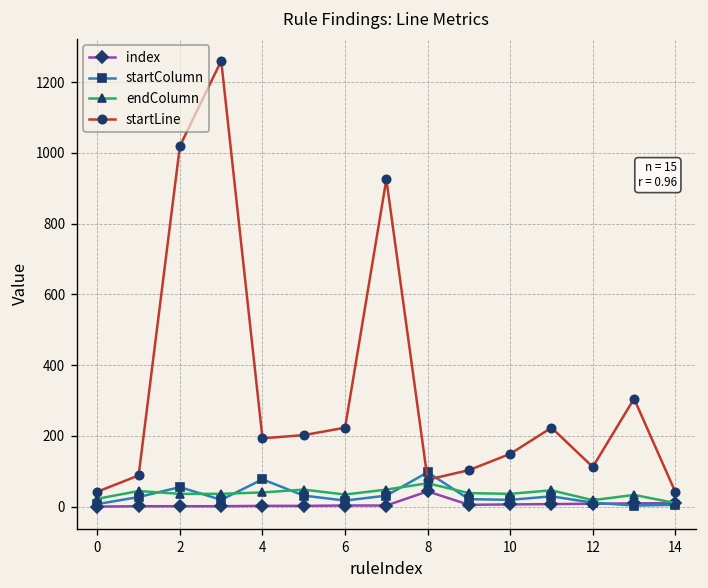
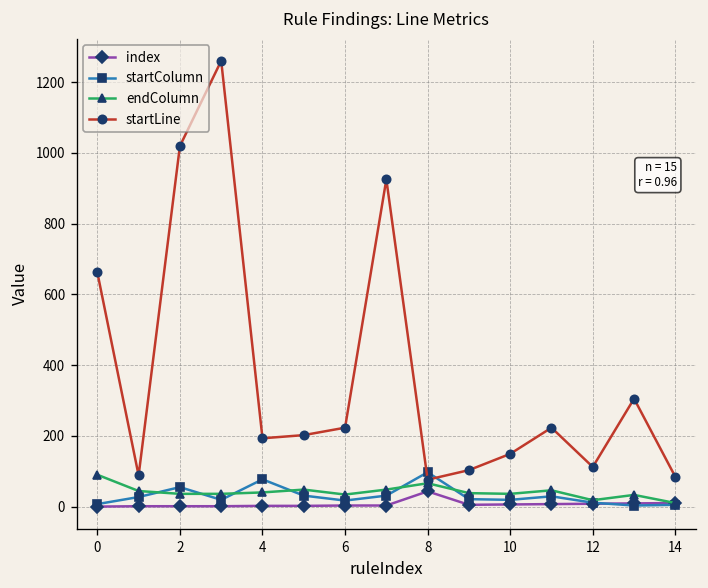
endColumn, 0: 20 -> 90
startLine, 0: 40 -> 660
startLine, 14: 40 -> 80
